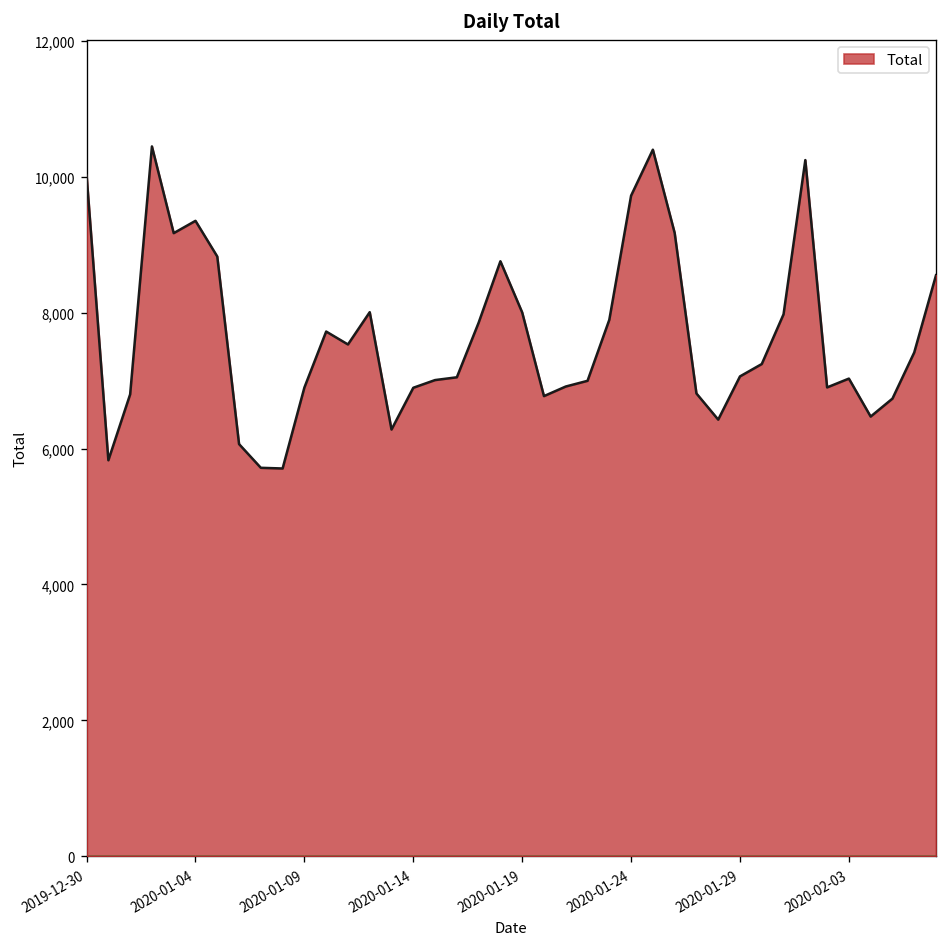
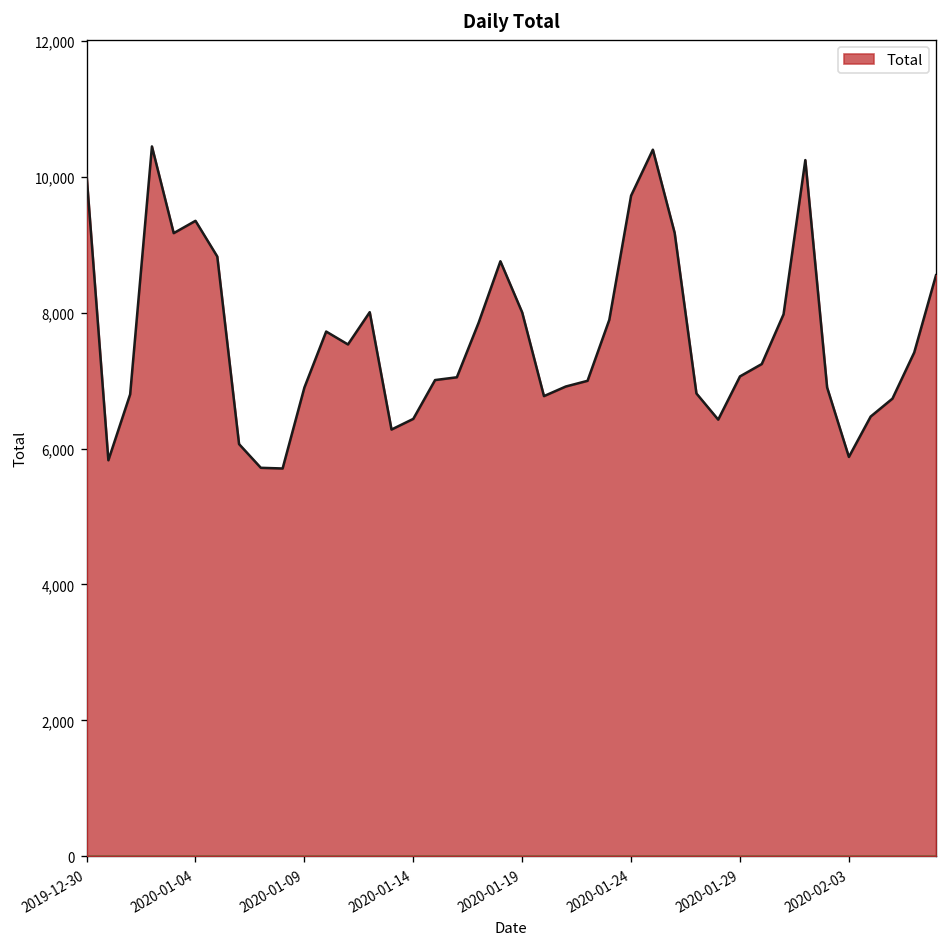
2020-01-14: 6,900 -> 6,400
2020-02-03: 7,000 -> 5,900
